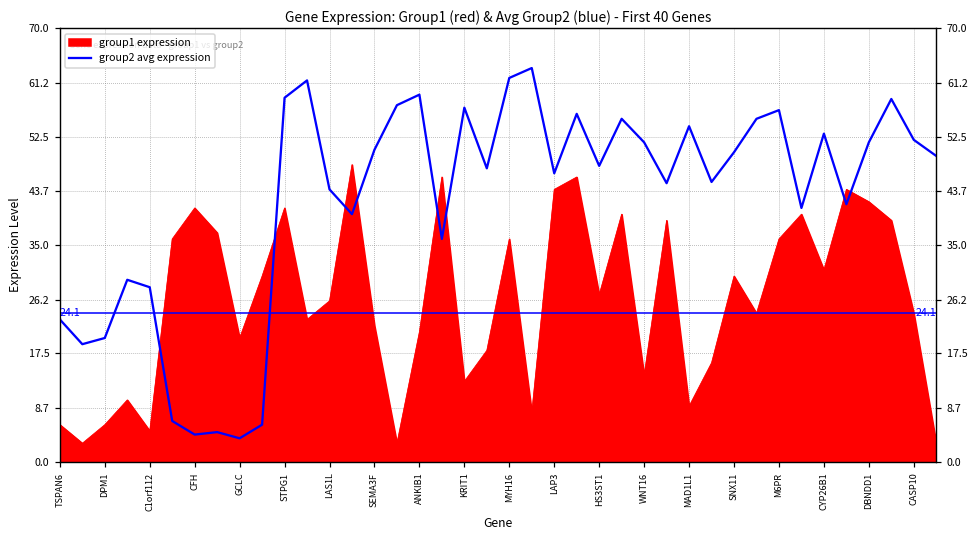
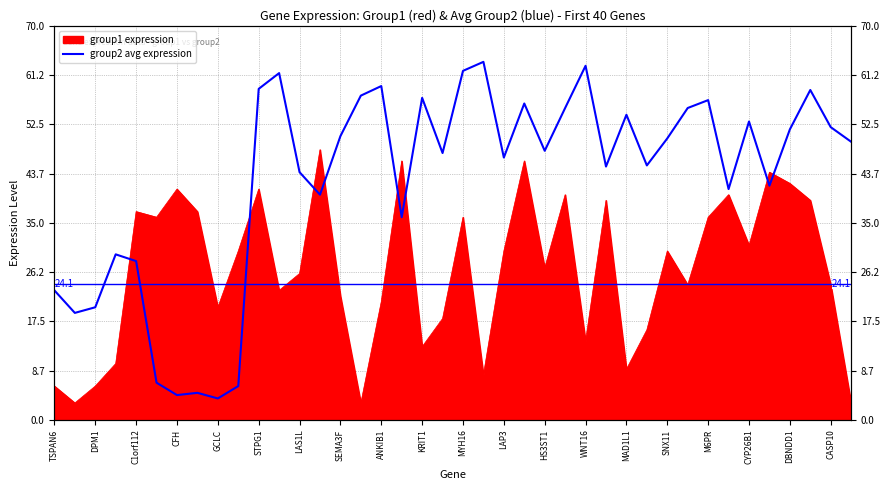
group1 expression, C1orf112: 5 -> 37
group1 expression, LAP3: 44 -> 30
group2 avg expression, WNT16: 52 -> 63
